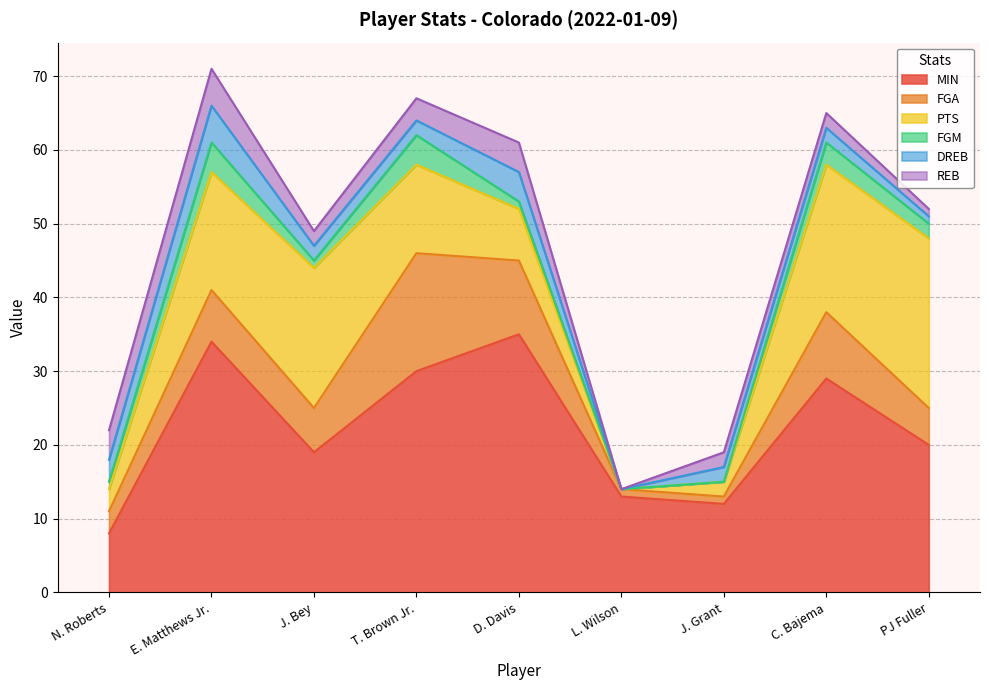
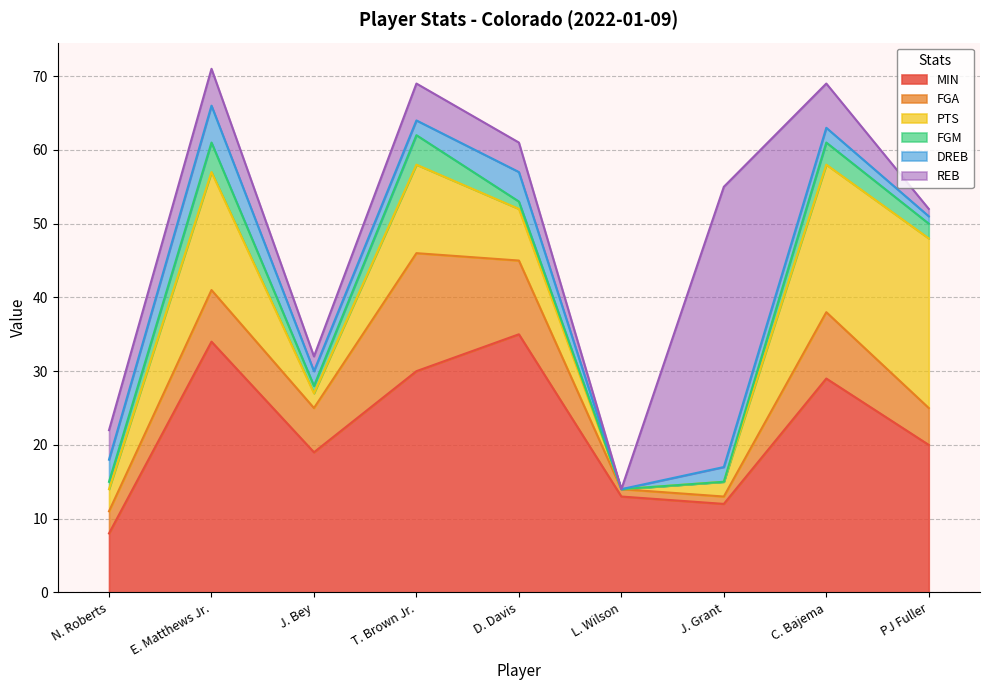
PTS, J. Bey: 19 -> 2
REB, T. Brown Jr.: 3 -> 5
REB, J. Grant: 2 -> 38
REB, C. Bajema: 2 -> 6
